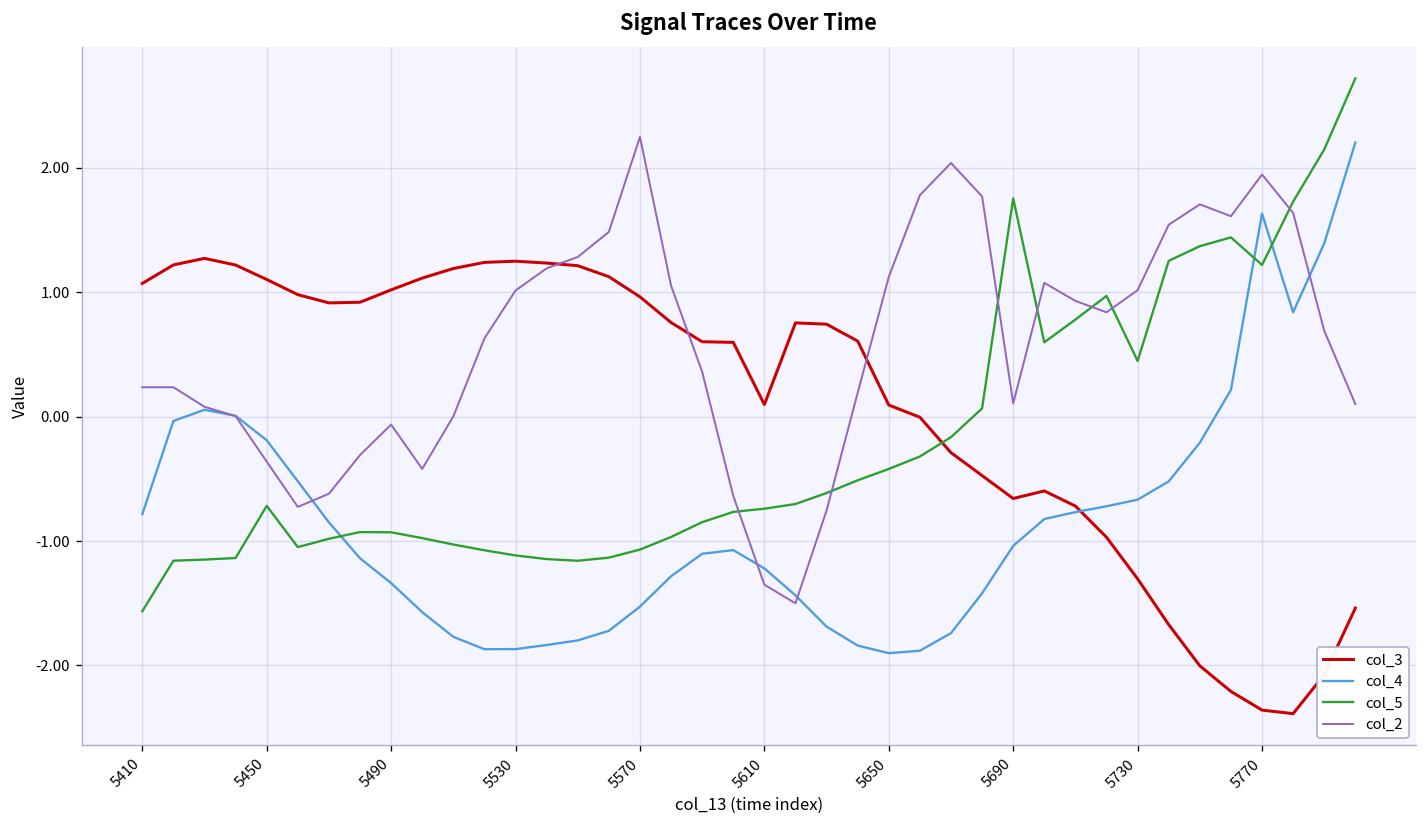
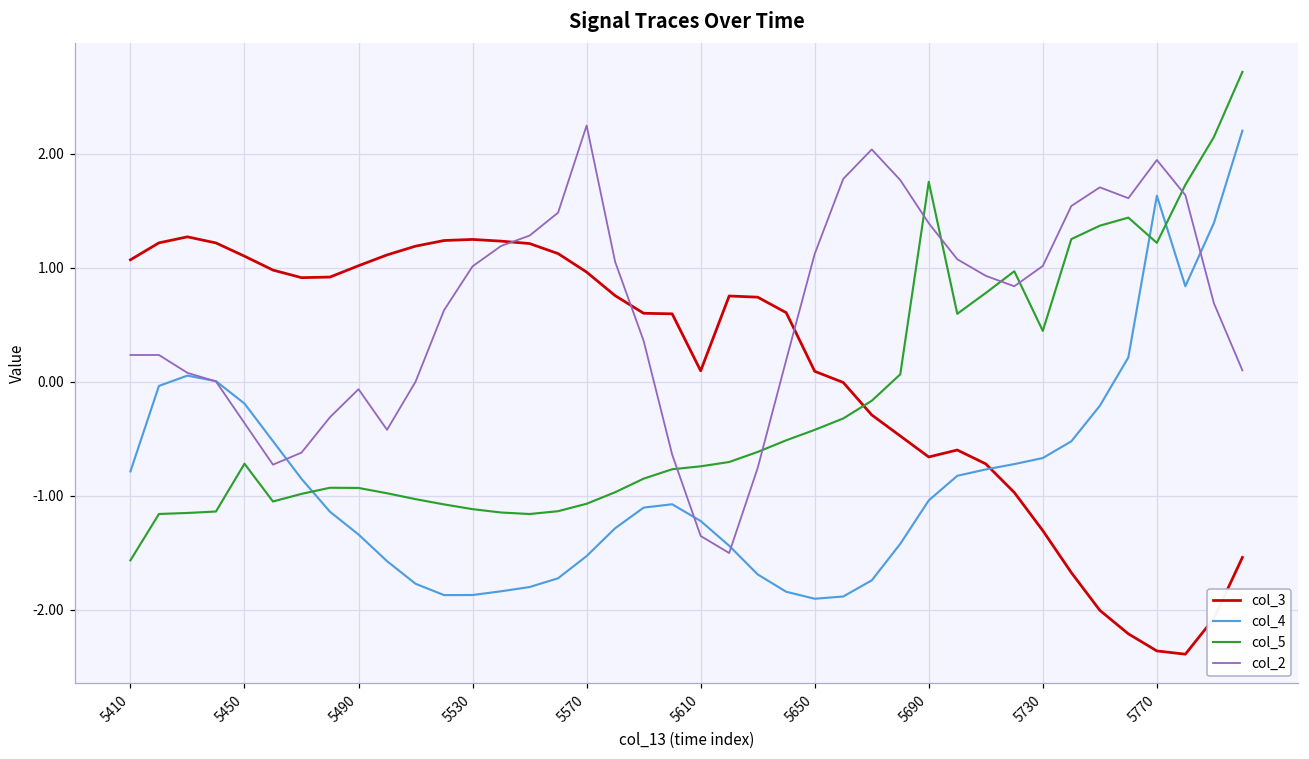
col_2, 5690: 0.11 -> 1.39
